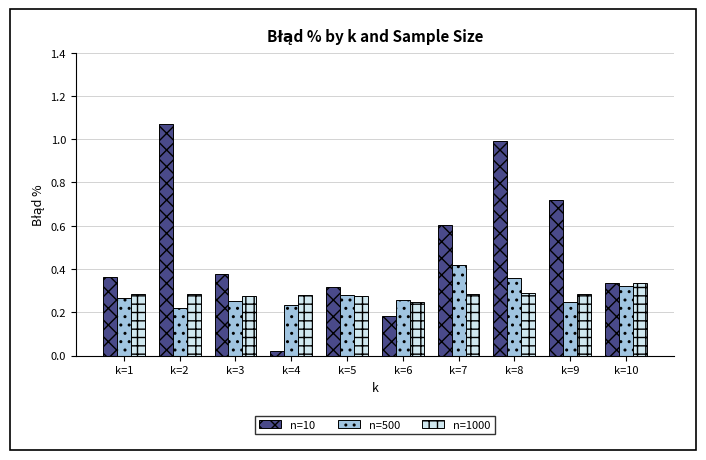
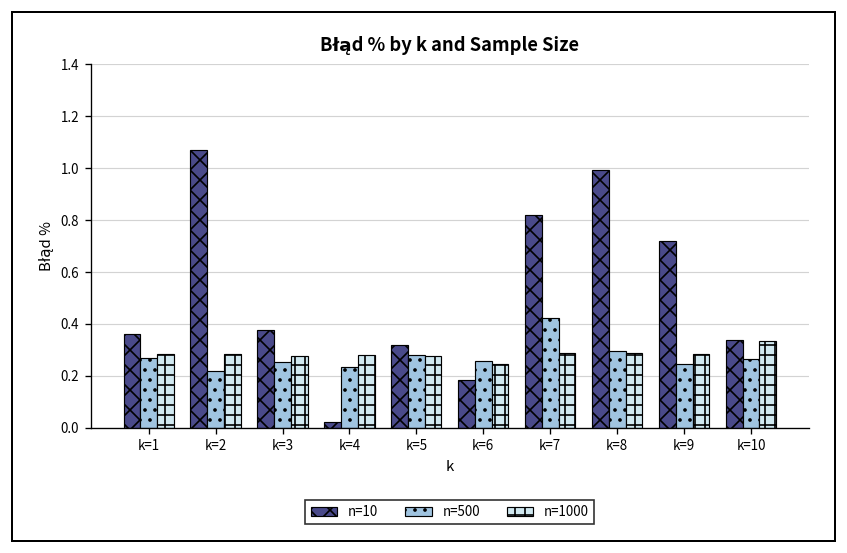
n=10, k=7: 0.60 -> 0.82
n=500, k=8: 0.36 -> 0.29
n=500, k=10: 0.32 -> 0.26
